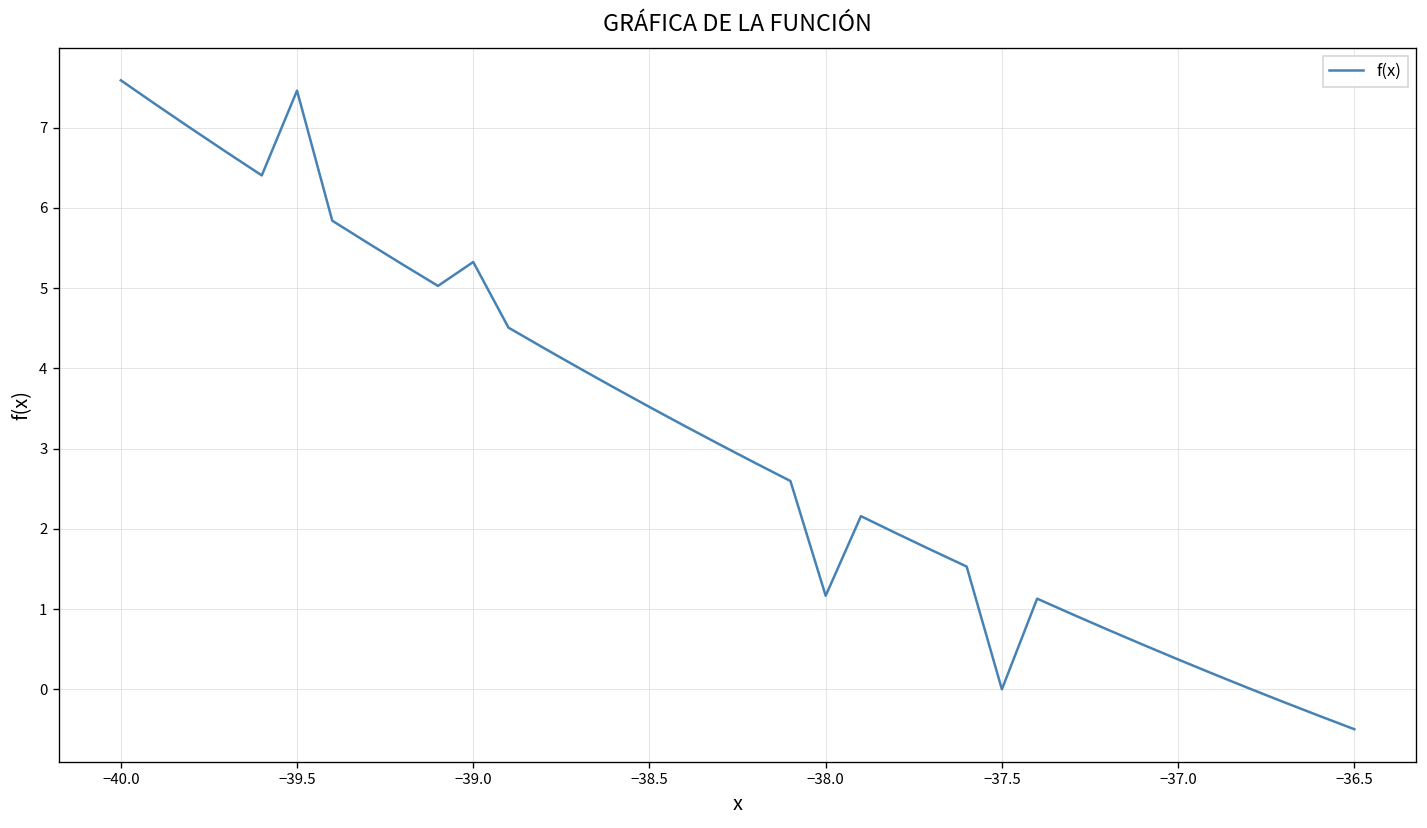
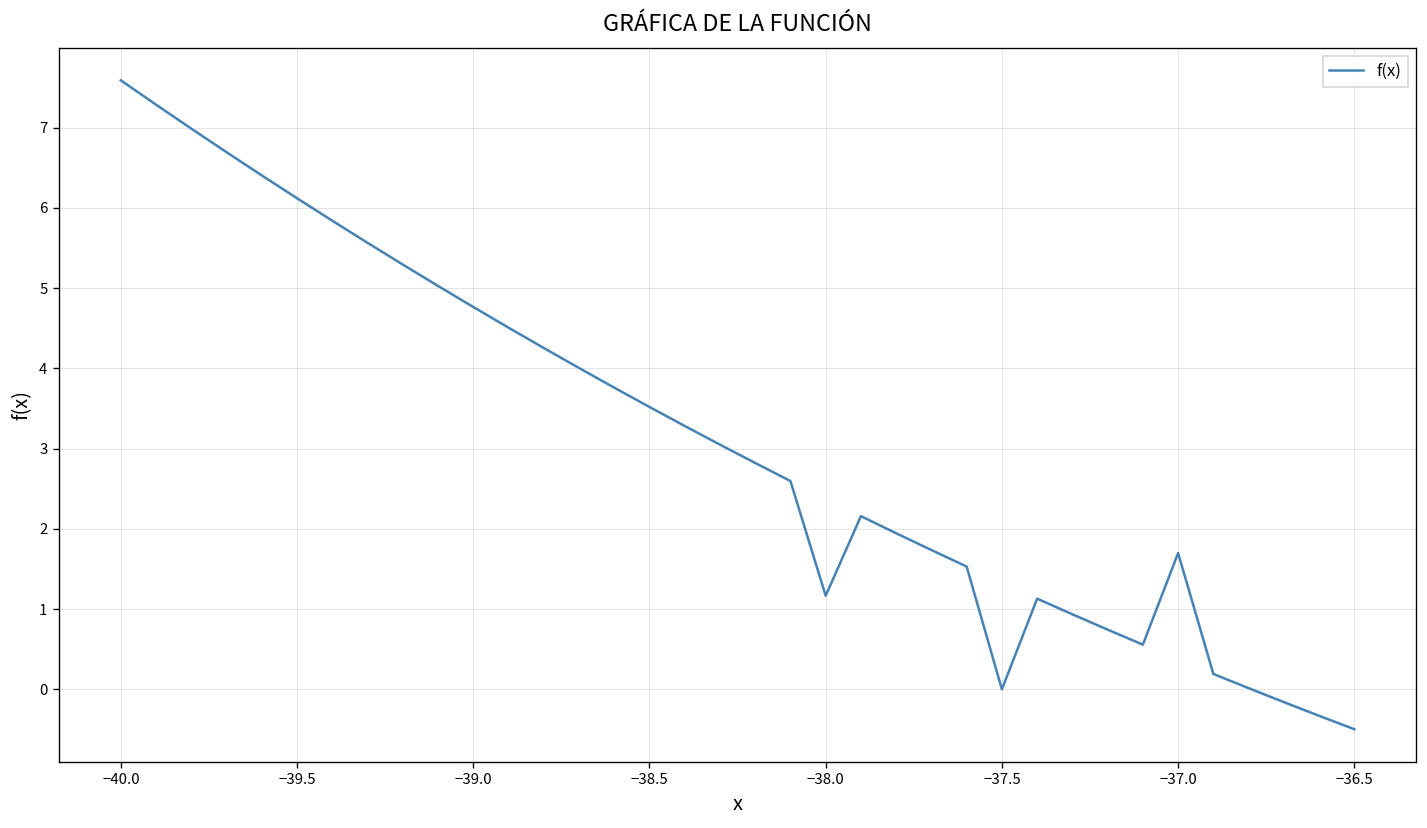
−39.5: 7.5 -> 6.1
−39.0: 5.3 -> 4.8
−37.0: 0.4 -> 1.7
